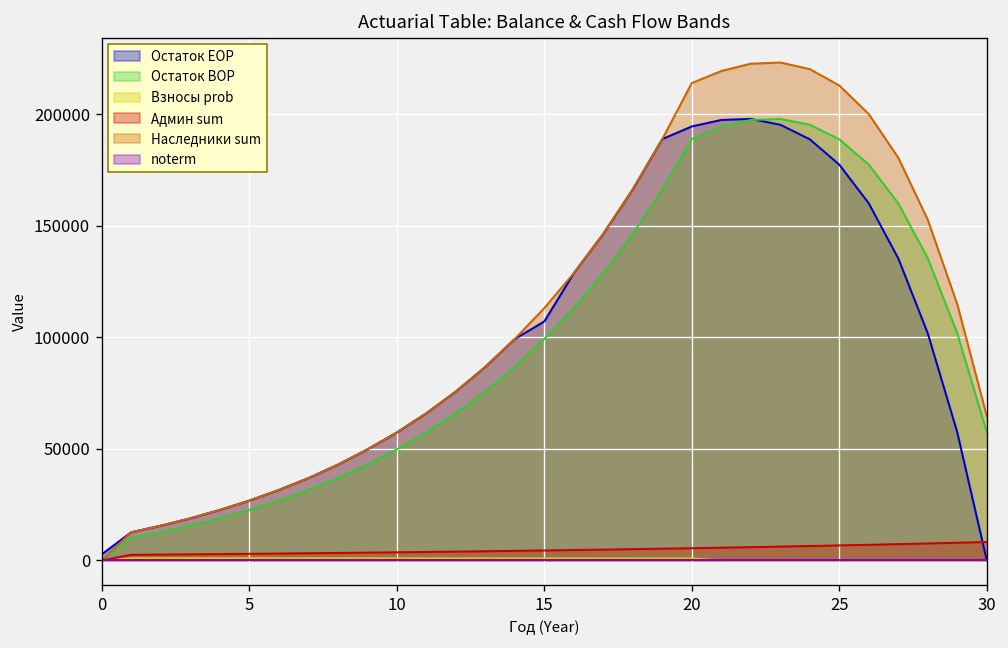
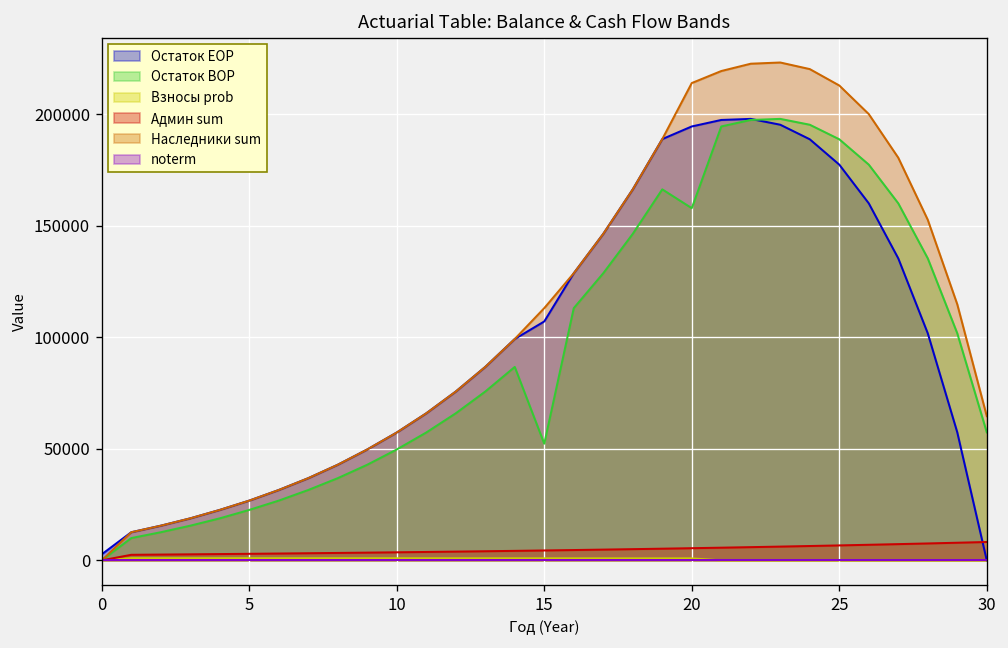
Остаток BOP, 15: 99000 -> 52000
Остаток BOP, 20: 189000 -> 158000
